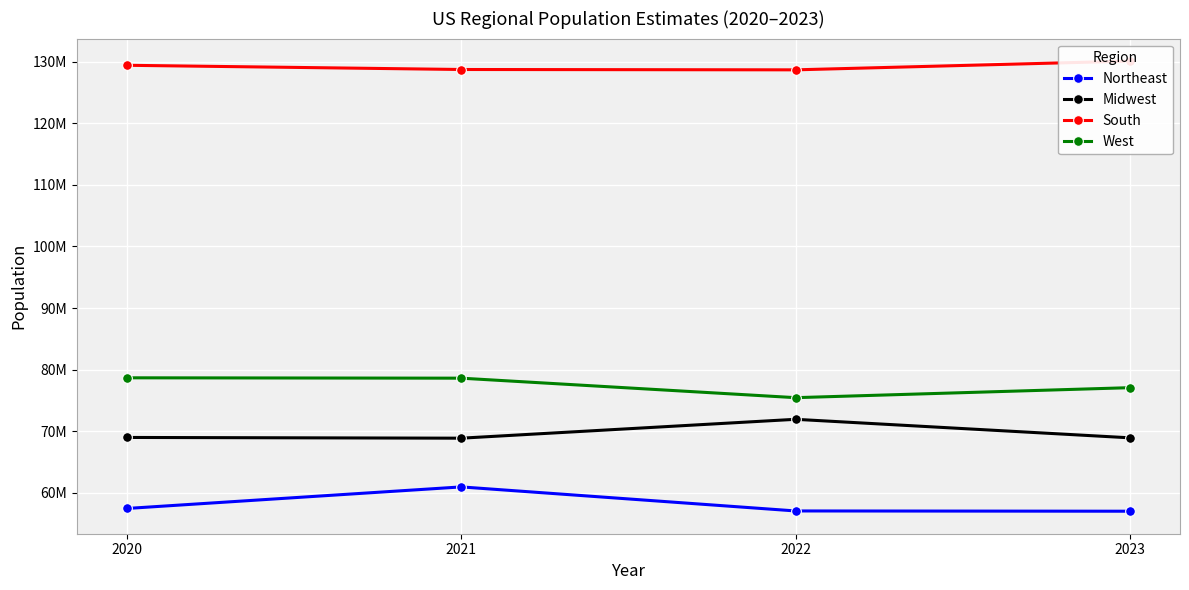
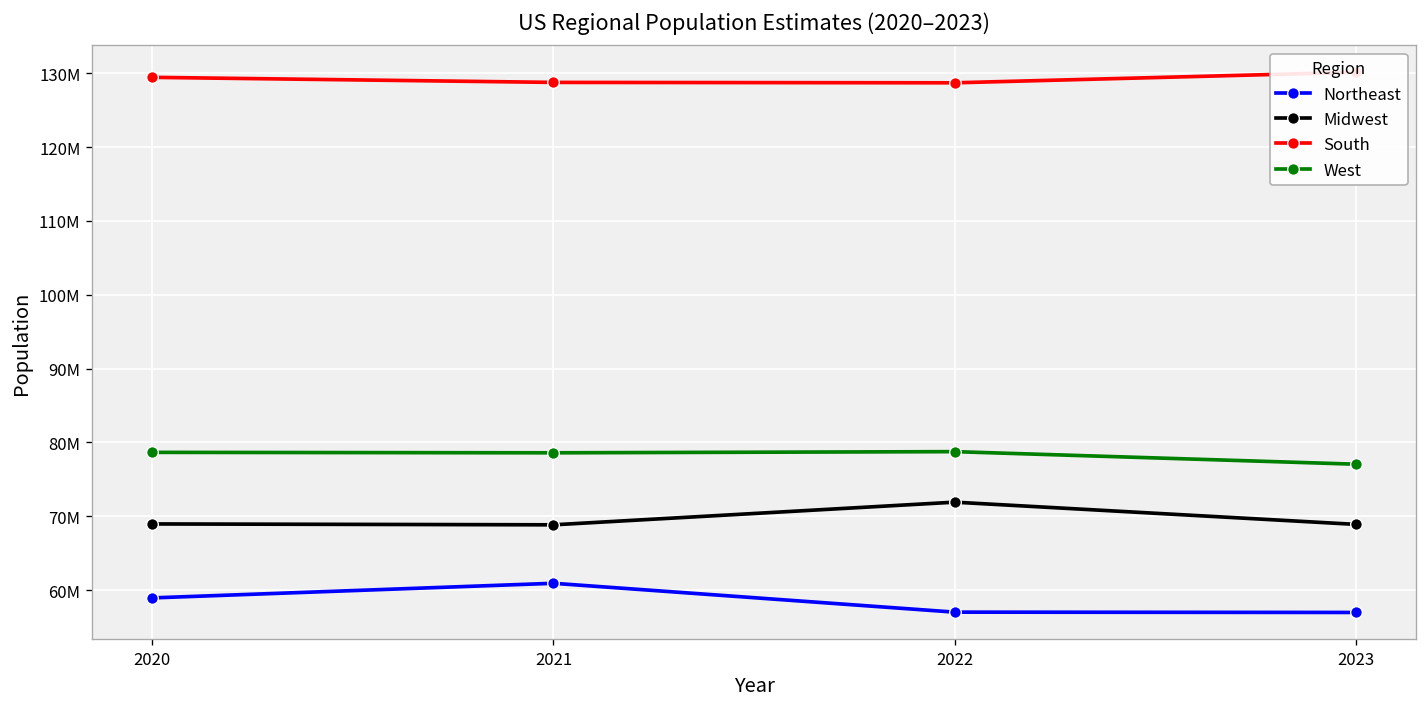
Northeast, 2020: 57000000 -> 59000000
West, 2022: 75000000 -> 79000000
